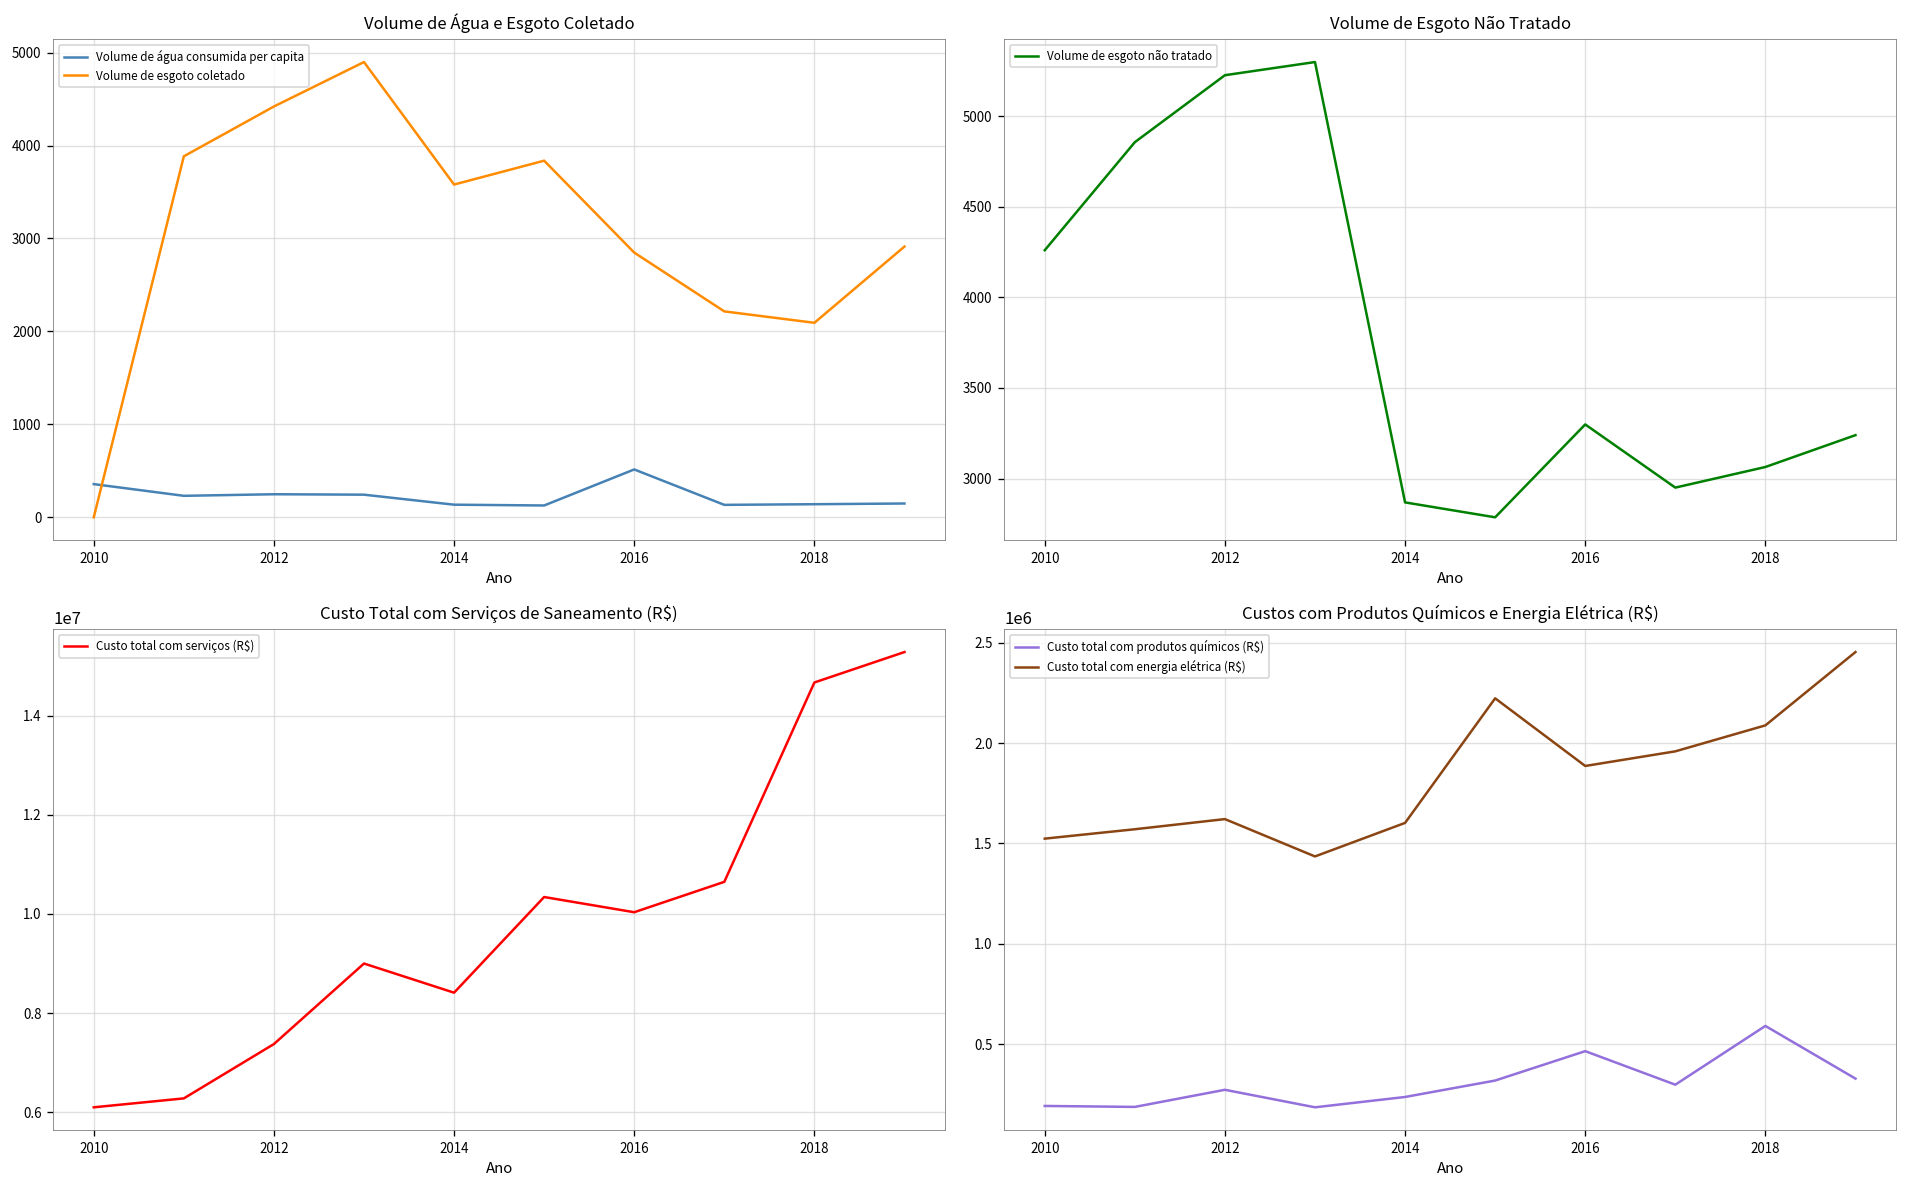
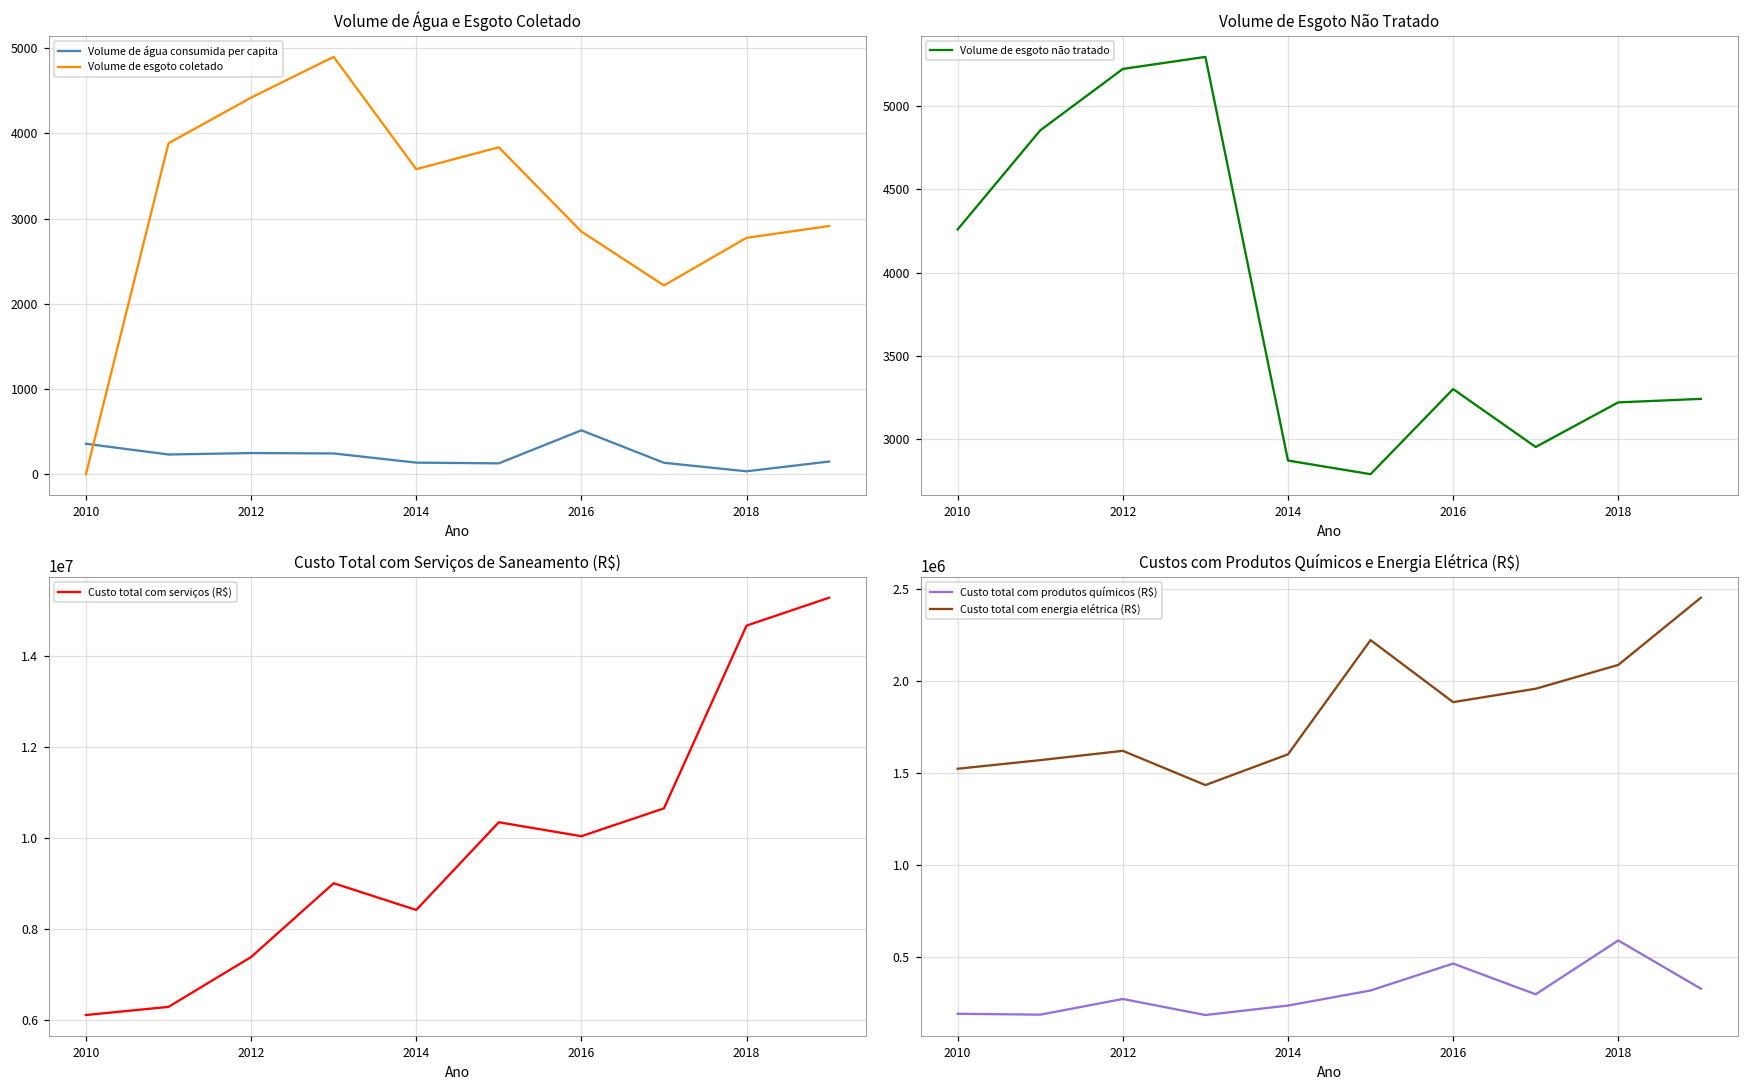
Volume de Água e Esgoto Coletado, Volume de água consumida per capita, 2018: 100 -> 0
Volume de Água e Esgoto Coletado, Volume de esgoto coletado, 2018: 2100 -> 2800
Volume de Esgoto Não Tratado, 2018: 3060 -> 3220
